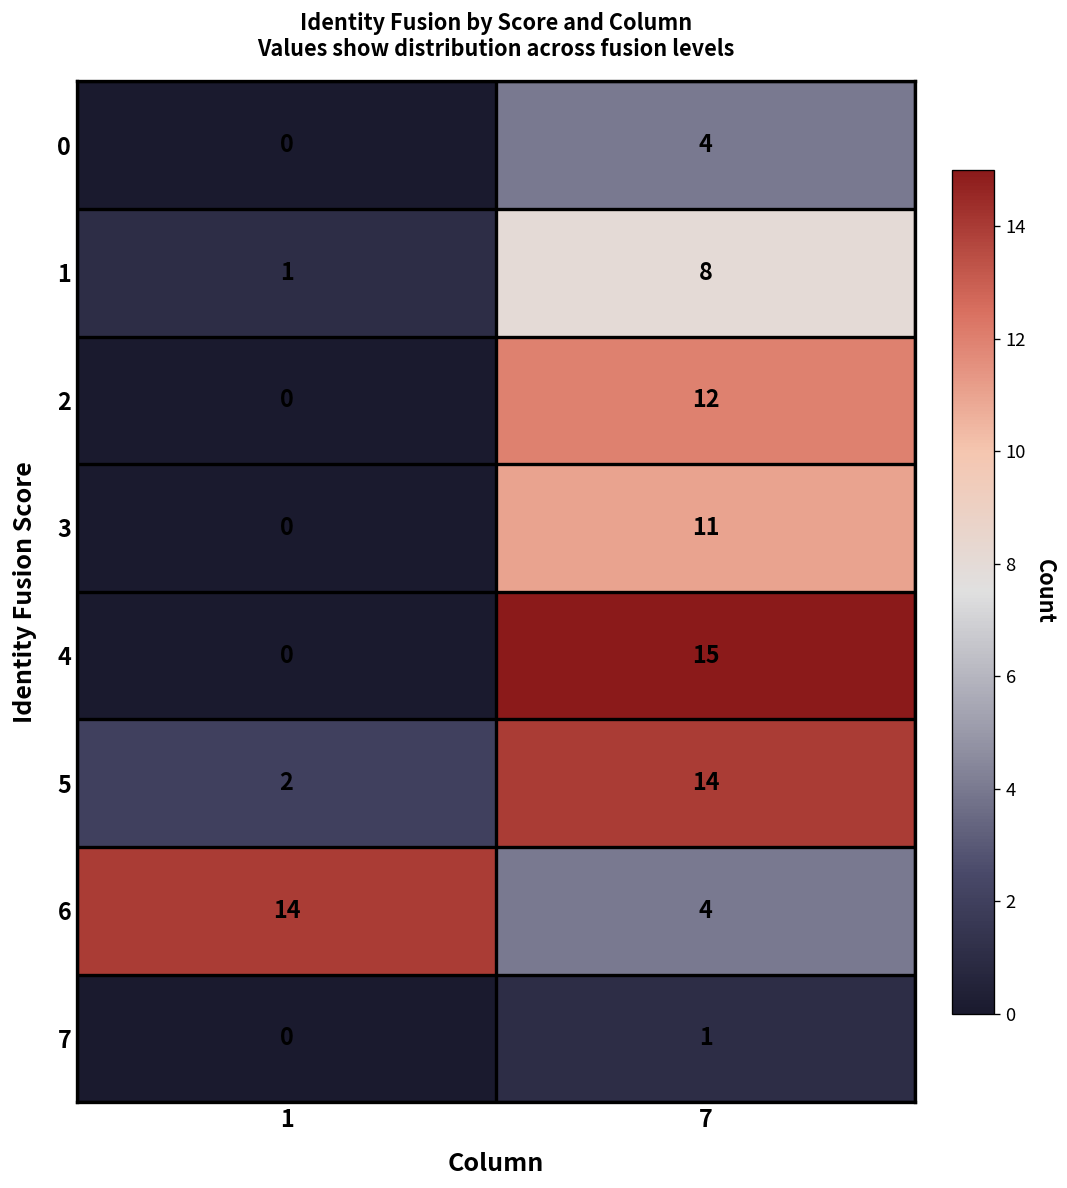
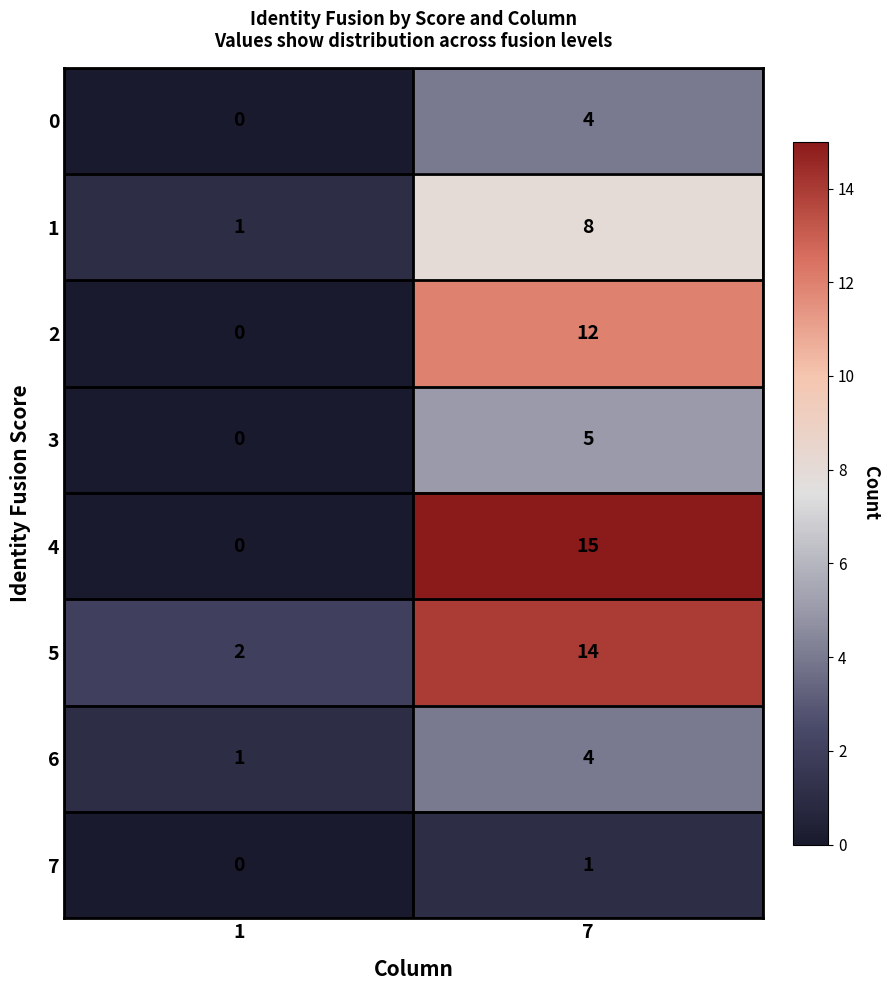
3, 7: 11 -> 5
6, 1: 14 -> 1
